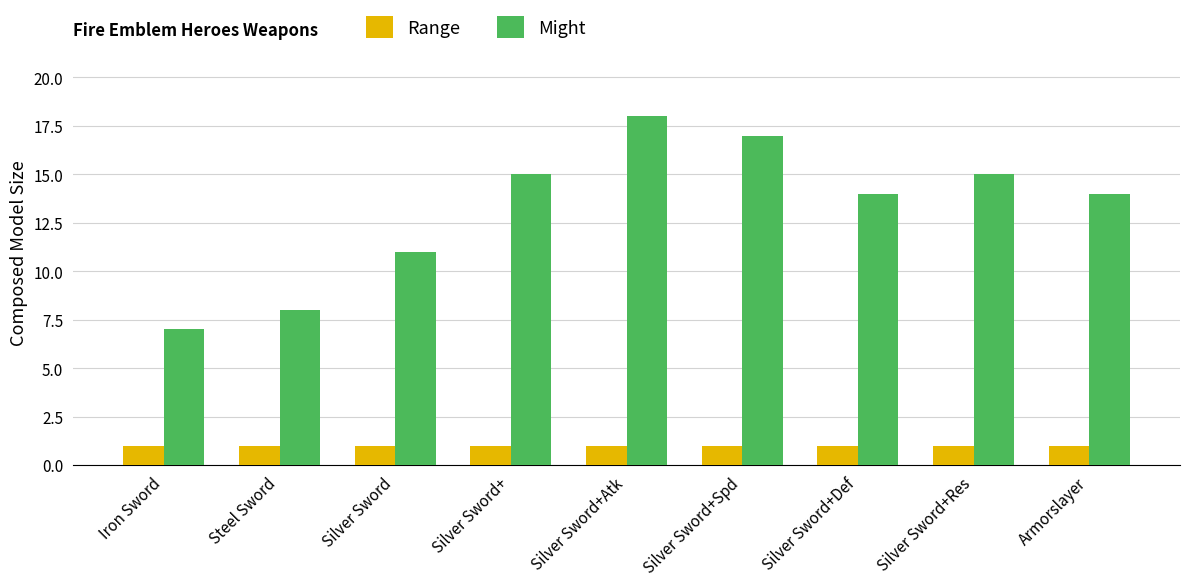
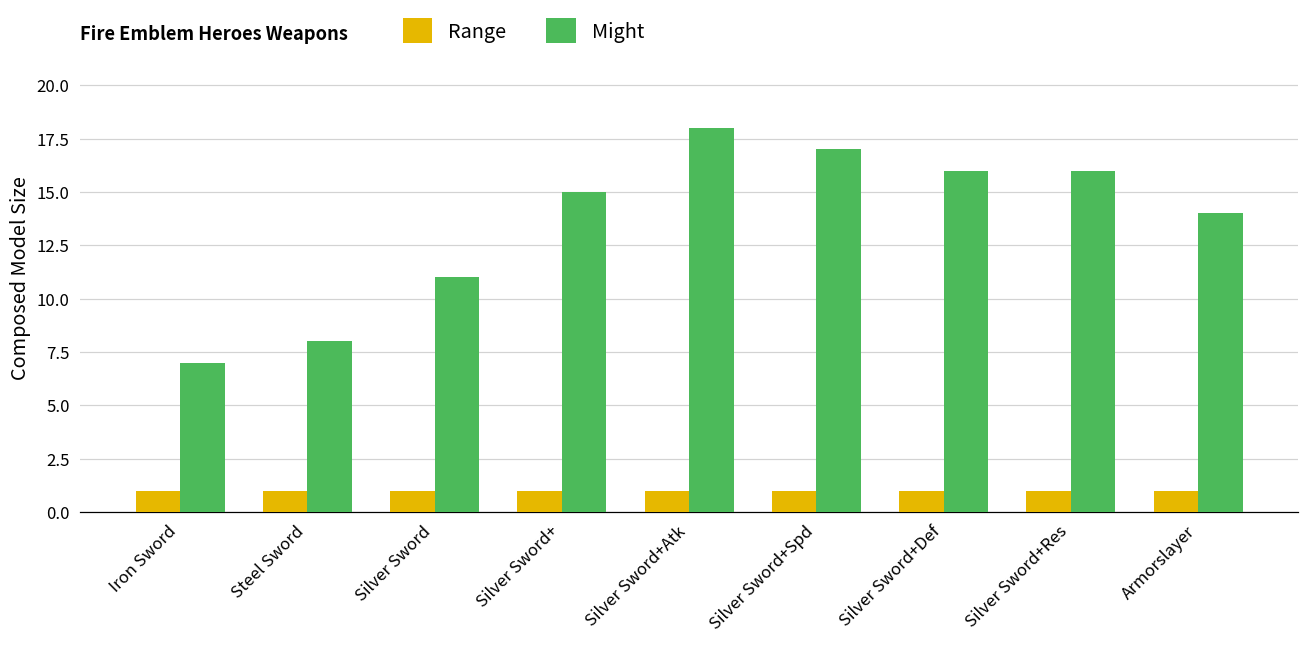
Might, Silver Sword+Def: 14 -> 16
Might, Silver Sword+Res: 15 -> 16
